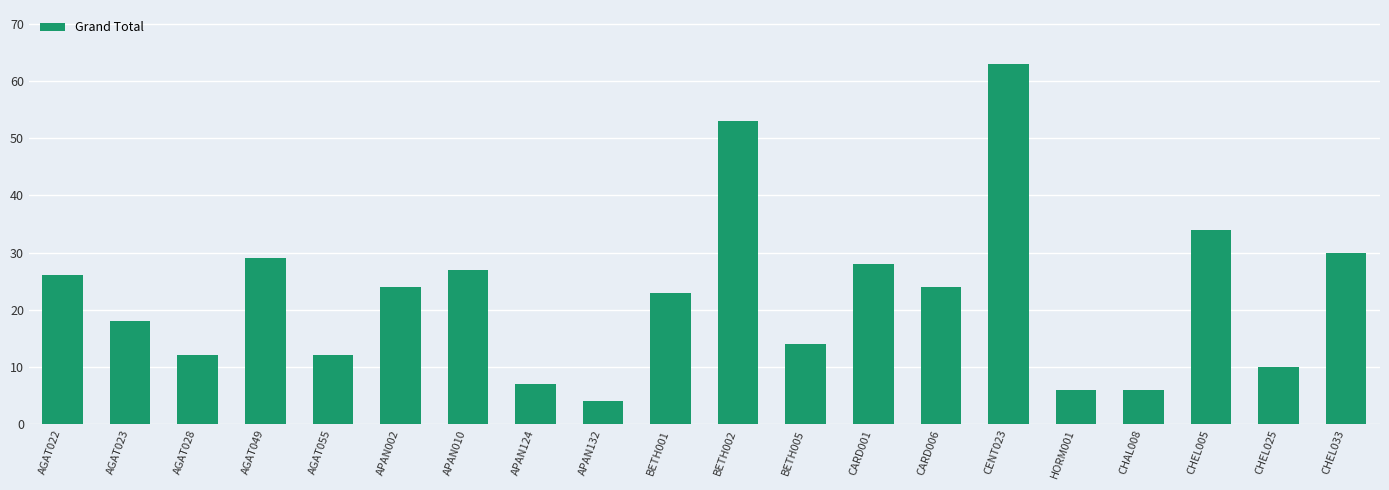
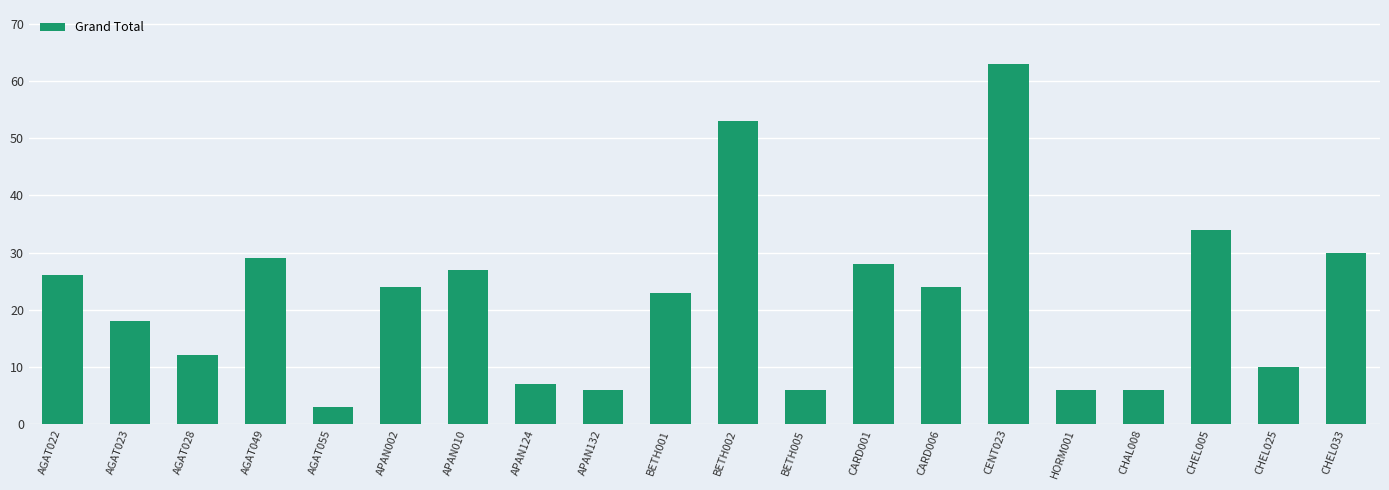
AGAT055: 12 -> 3
APAN132: 4 -> 6
BETH005: 14 -> 6
